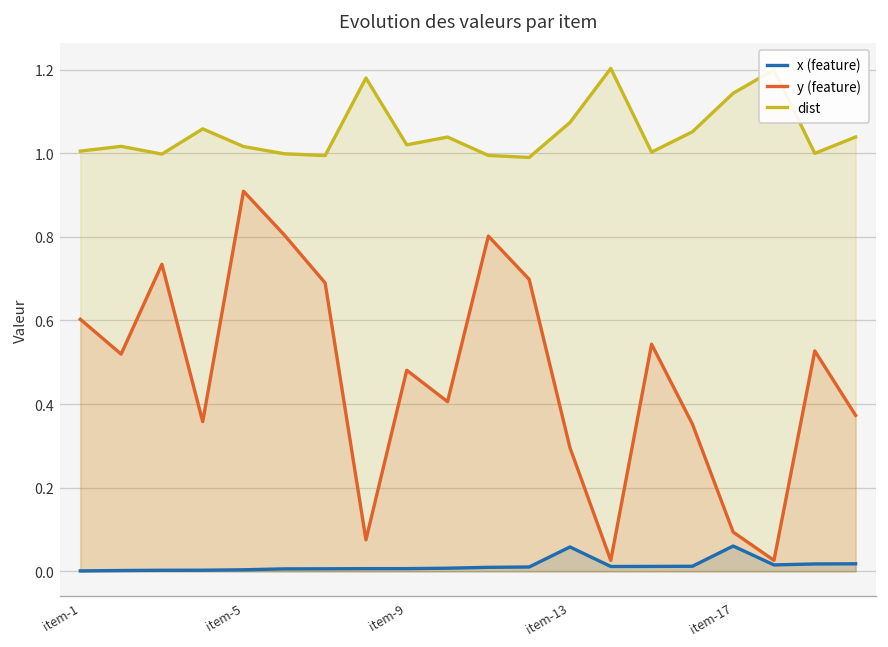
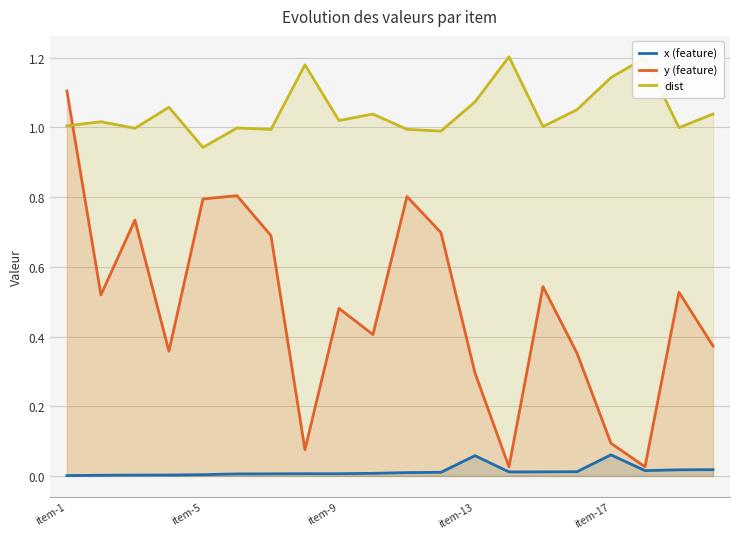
y (feature), item-1: 0.60 -> 1.10
y (feature), item-5: 0.91 -> 0.79
dist, item-5: 1.02 -> 0.94
